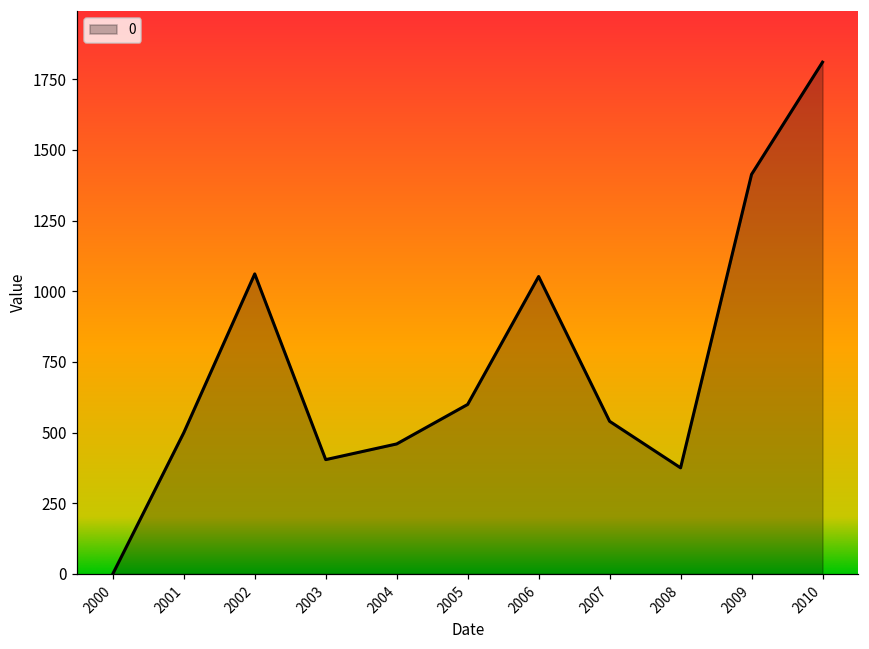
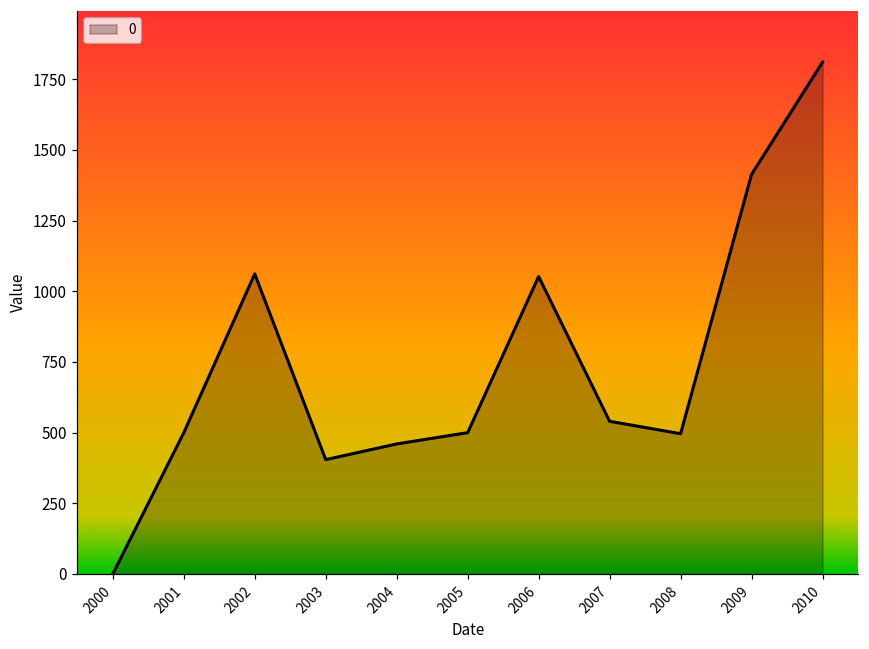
2005: 600 -> 500
2008: 380 -> 500
